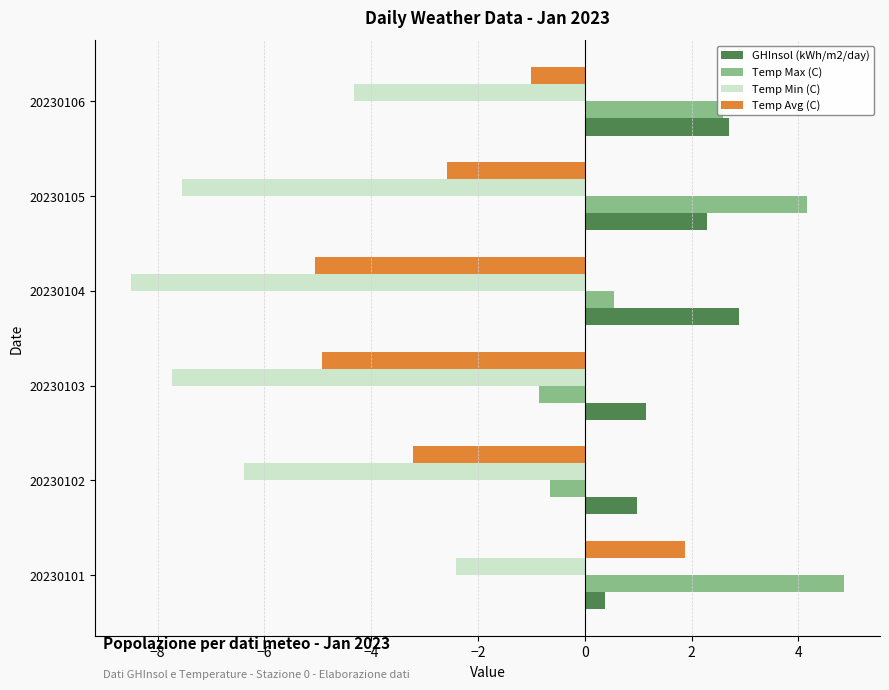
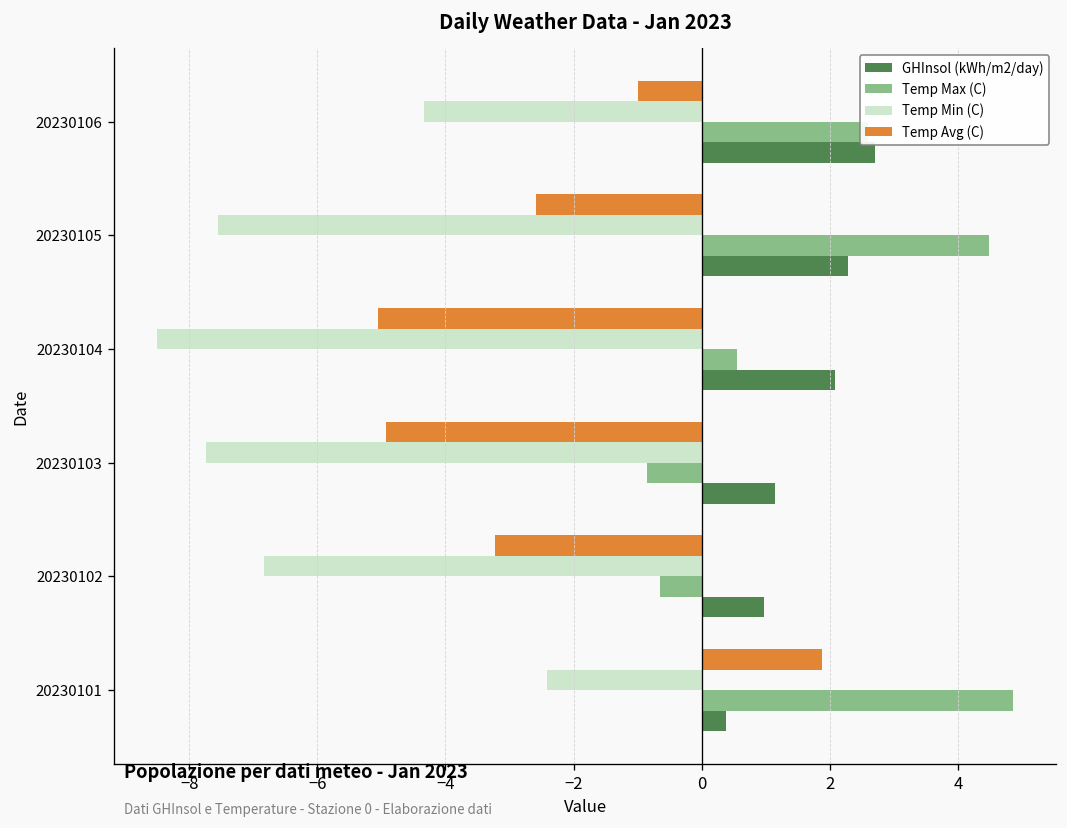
Temp Max (C), 20230105: 4.2 -> 4.5
GHInsol (kWh/m2/day), 20230104: 2.9 -> 2.1
Temp Min (C), 20230102: -6.4 -> -6.8
